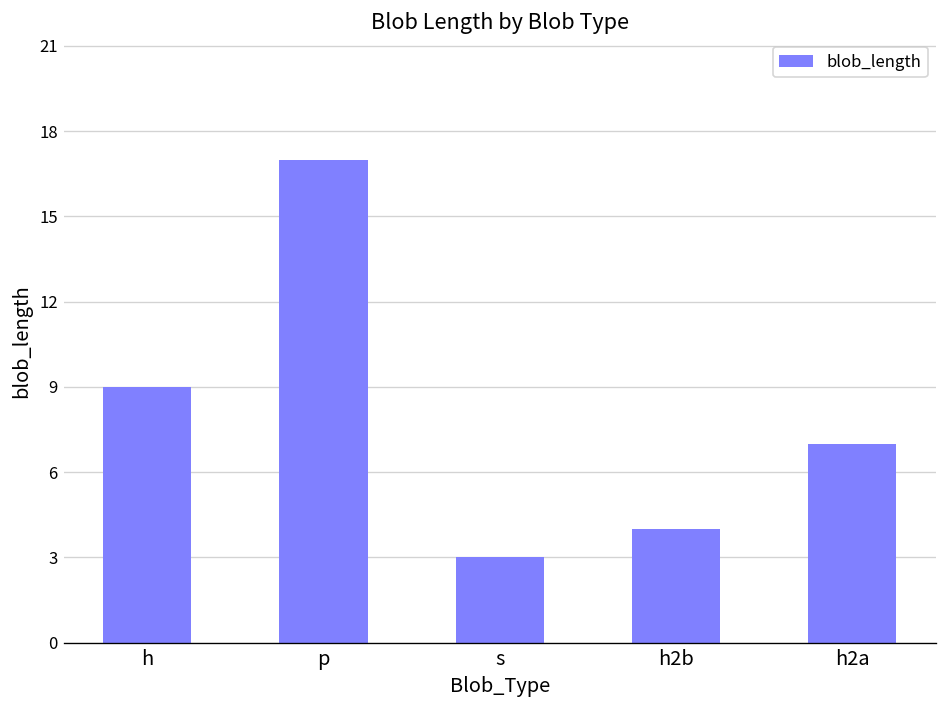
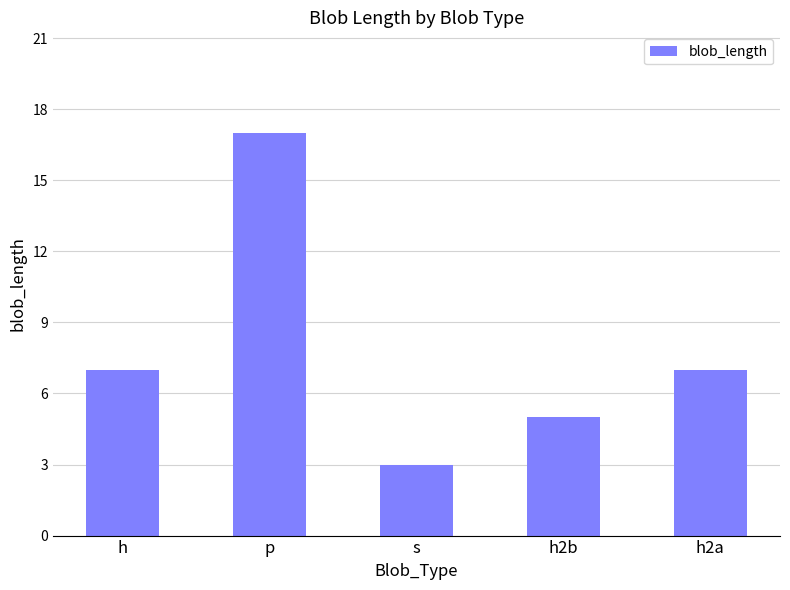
h: 9 -> 7
h2b: 4 -> 5
